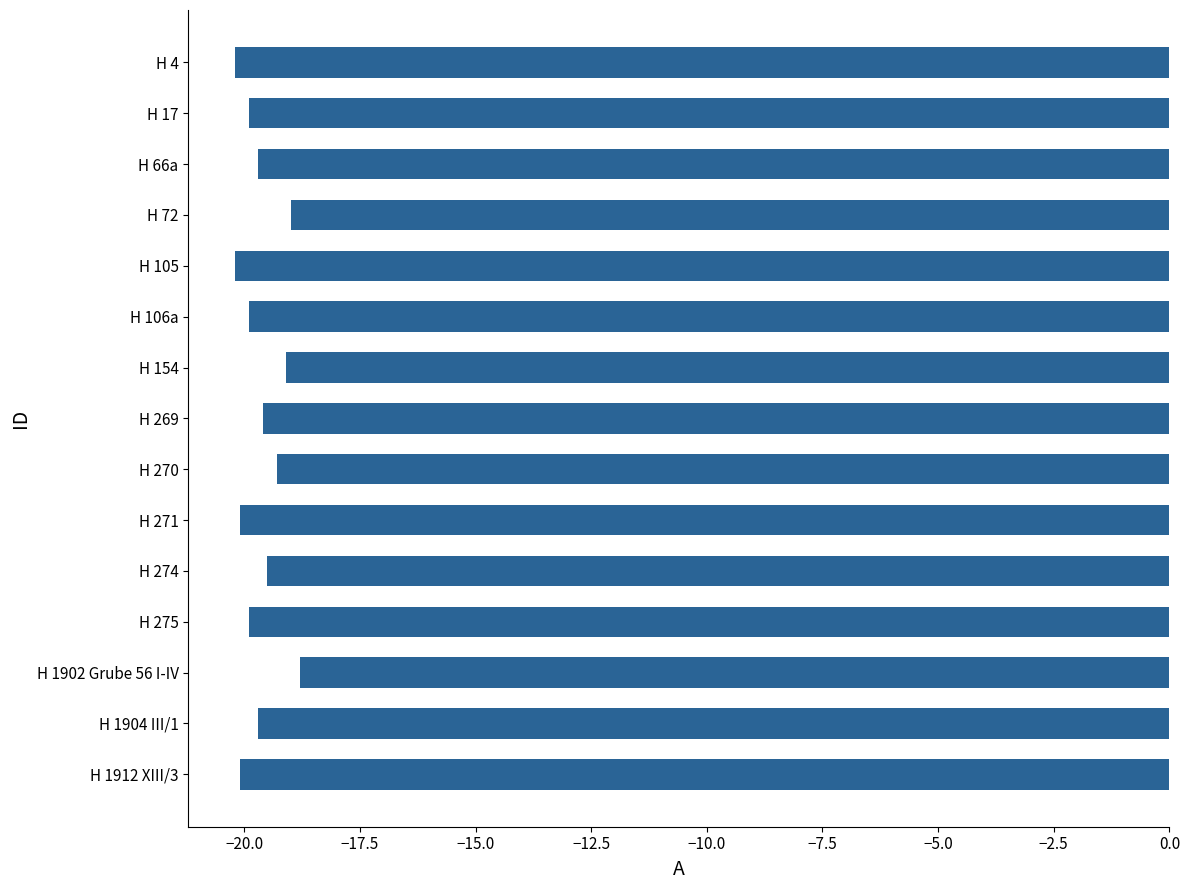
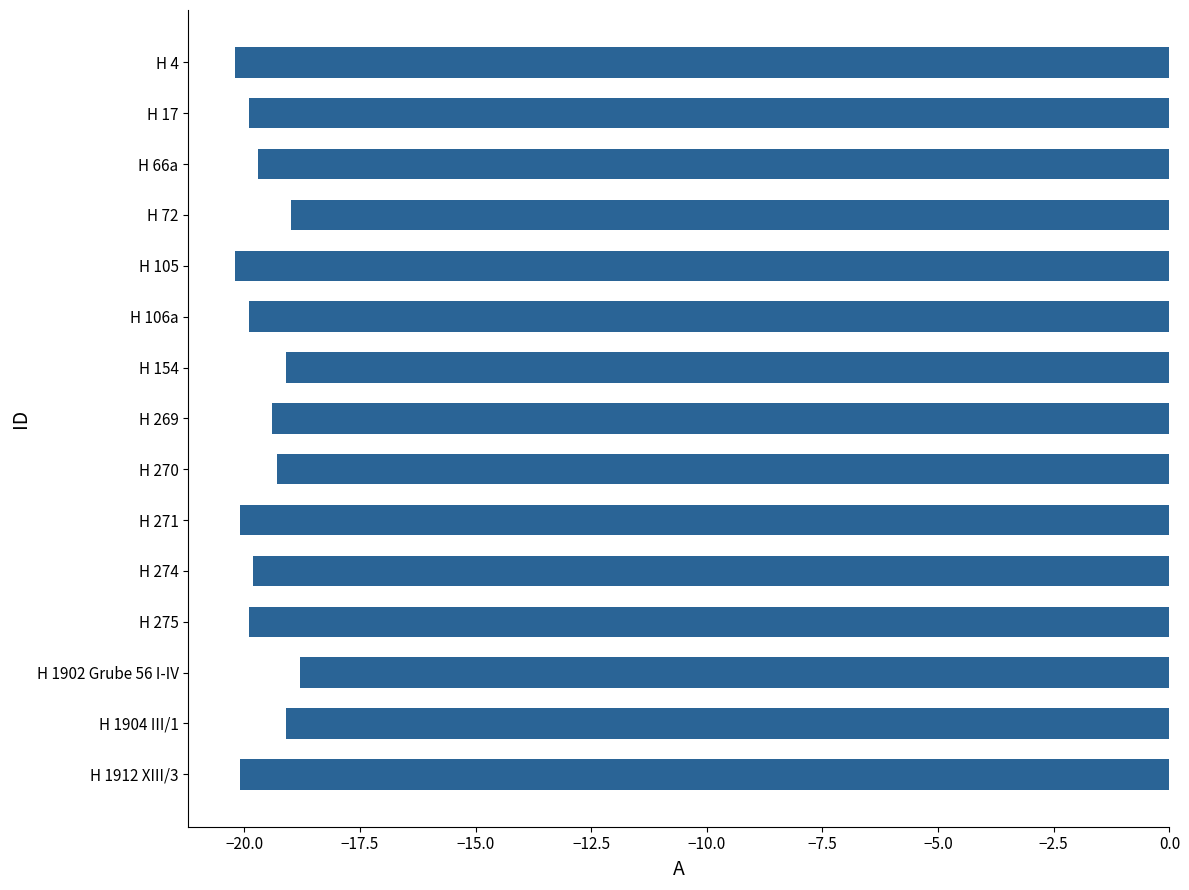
H 269: -19.6 -> -19.4
H 274: -19.5 -> -19.8
H 1904 III/1: -19.7 -> -19.1
